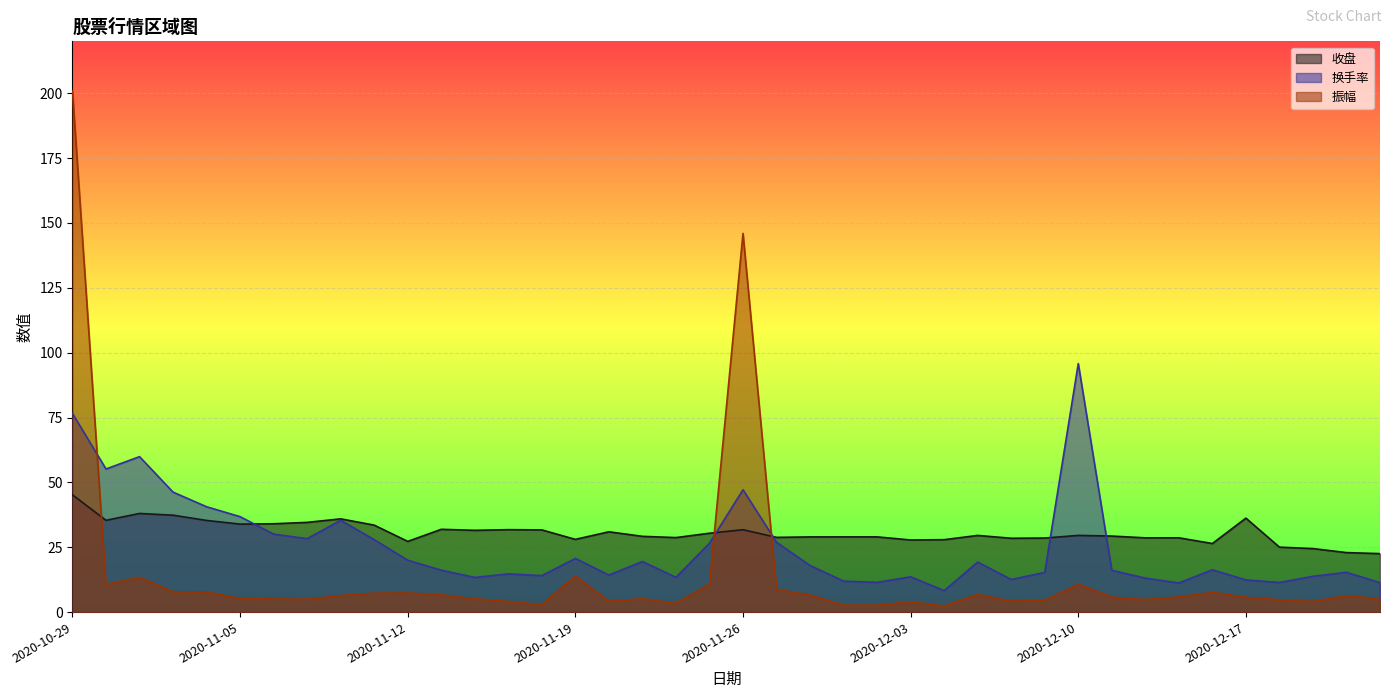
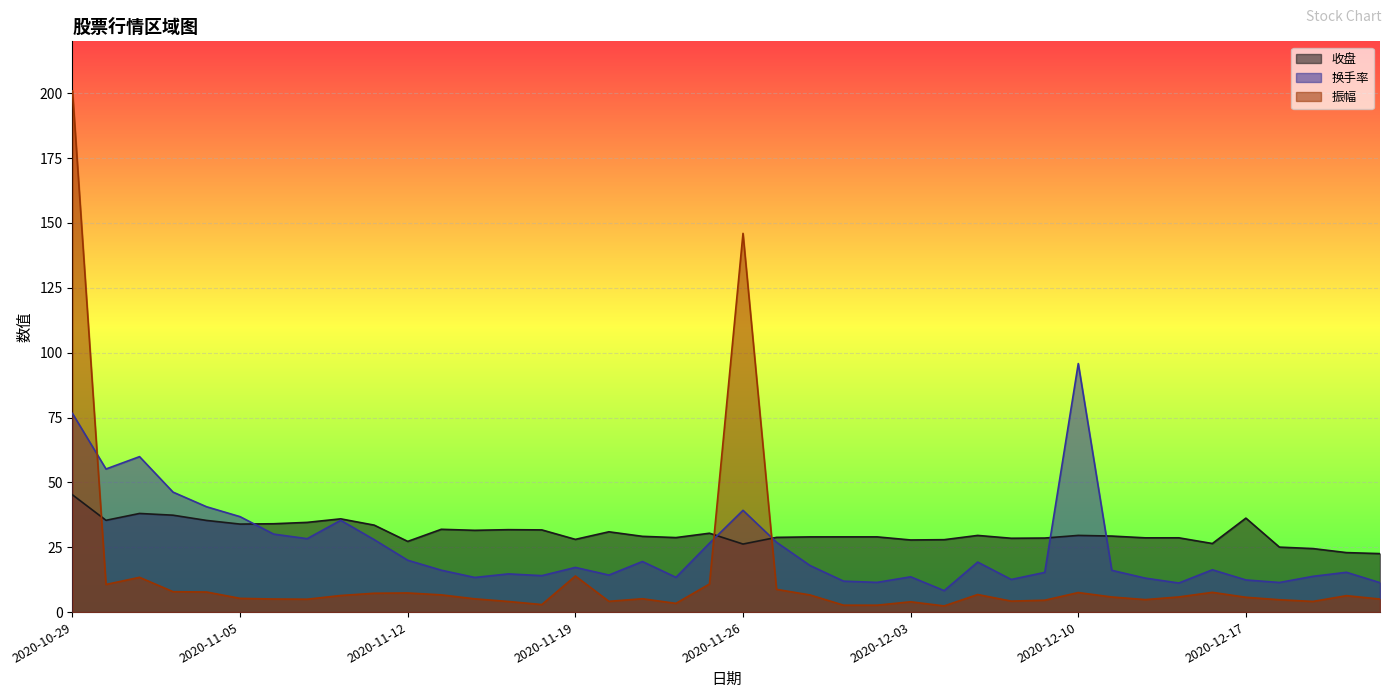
换手率, 2020-11-19: 21 -> 17
收盘, 2020-11-26: 32 -> 26
换手率, 2020-11-26: 47 -> 39
振幅, 2020-12-10: 11 -> 8
